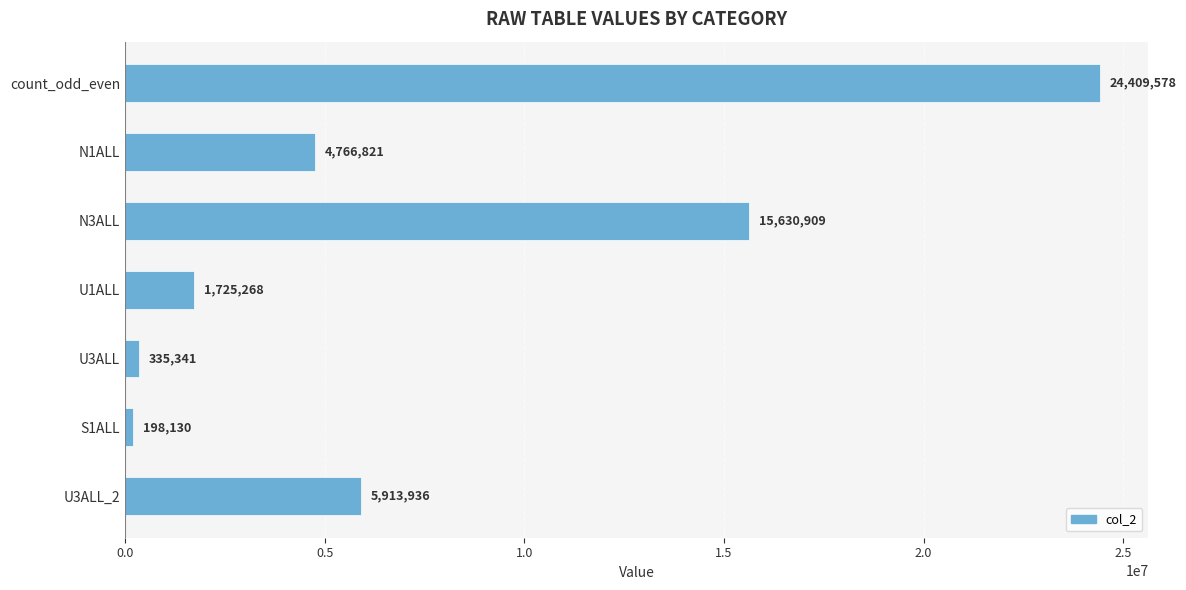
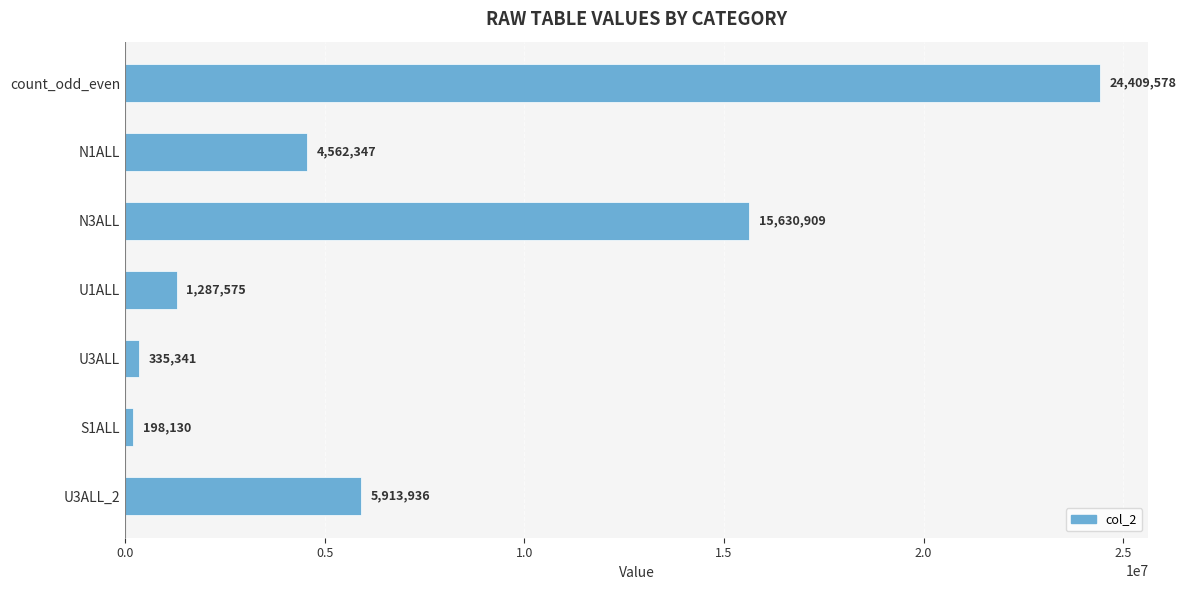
N1ALL: 4,766,821 -> 4,562,347
U1ALL: 1,725,268 -> 1,287,575
